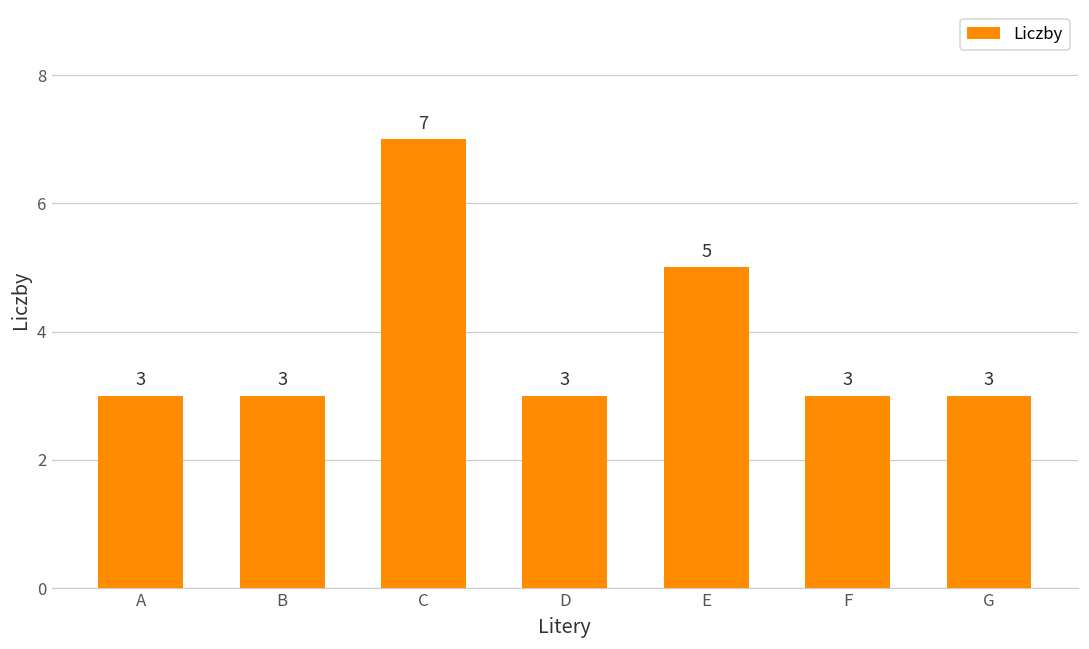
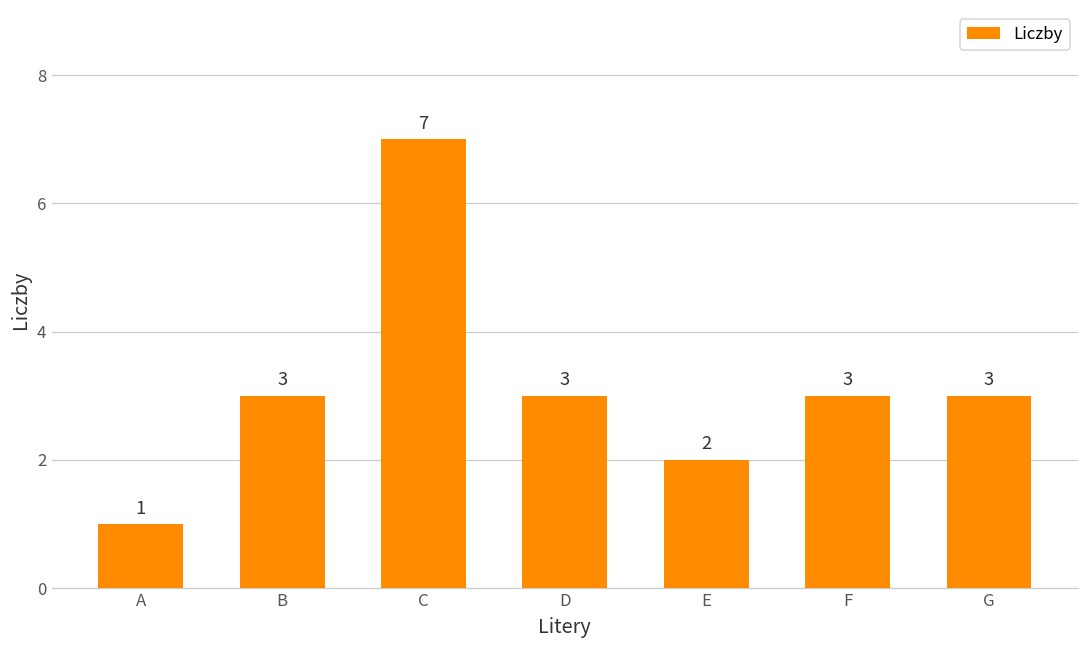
A: 3 -> 1
E: 5 -> 2
